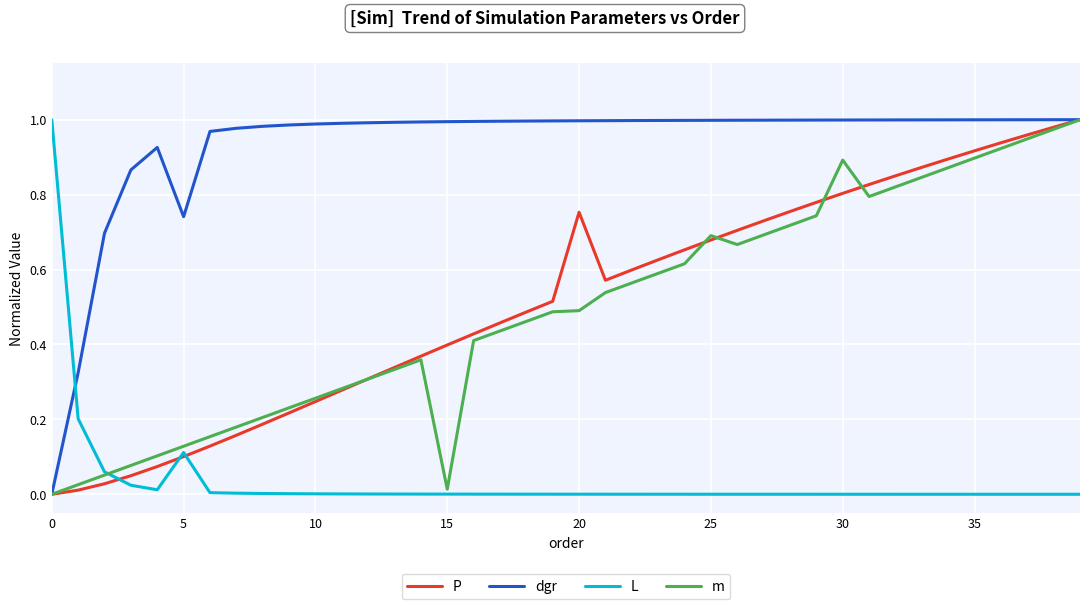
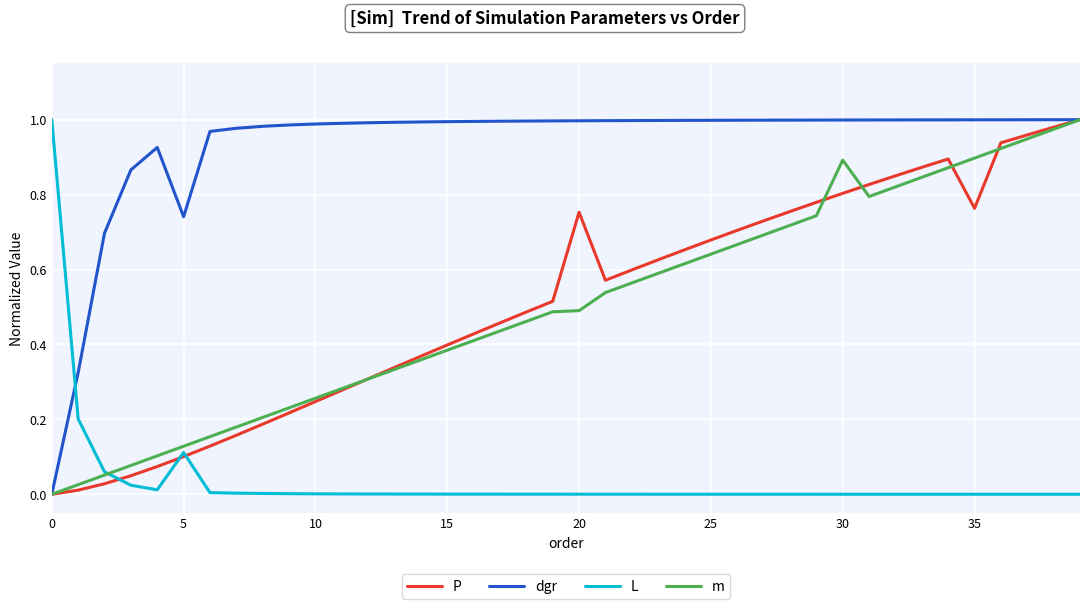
m, 15: 0.01 -> 0.38
m, 25: 0.69 -> 0.64
P, 35: 0.92 -> 0.76
